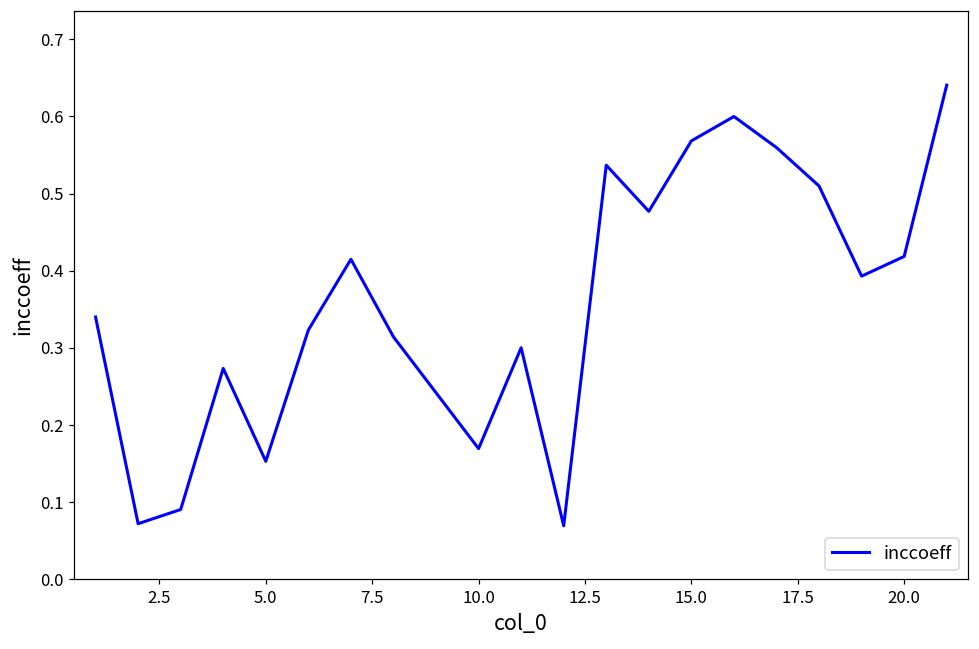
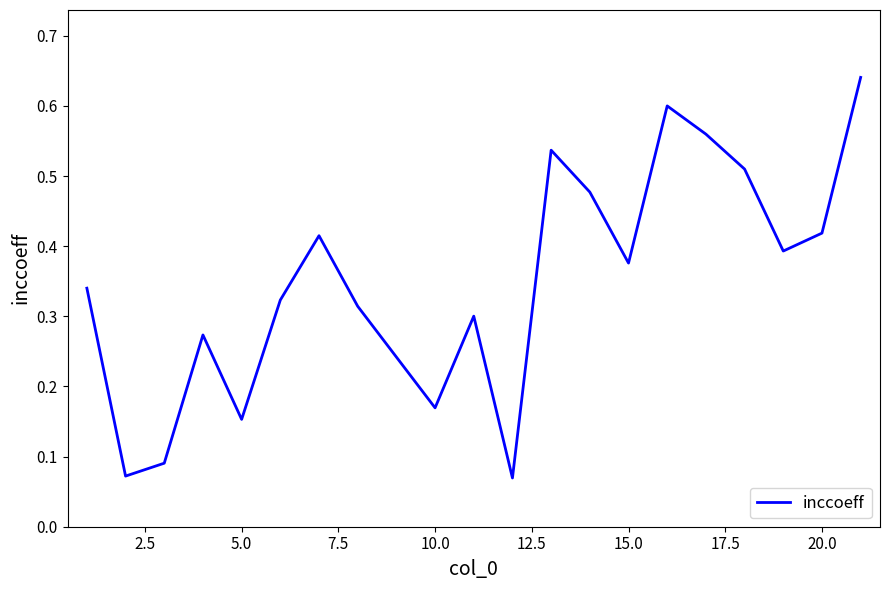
15.0: 0.57 -> 0.38
